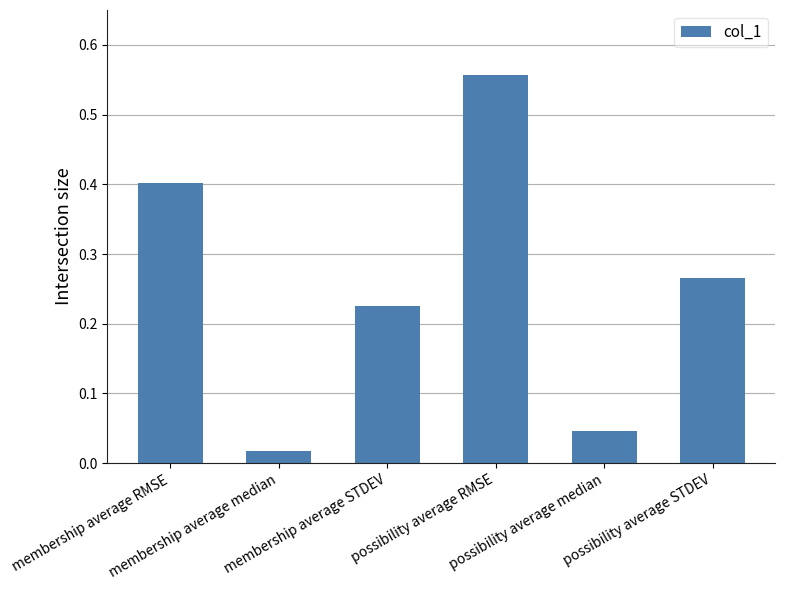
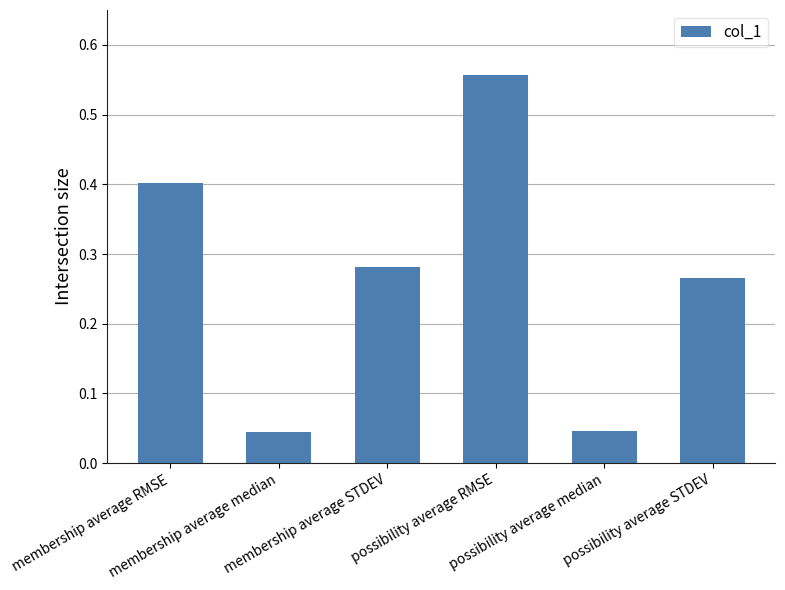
membership average median: 0.02 -> 0.04
membership average STDEV: 0.23 -> 0.28
